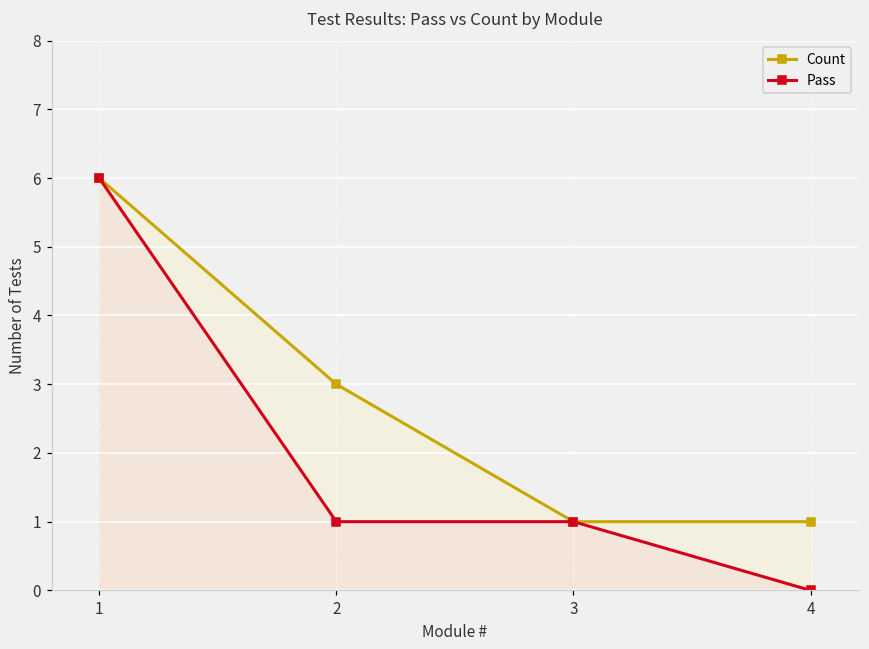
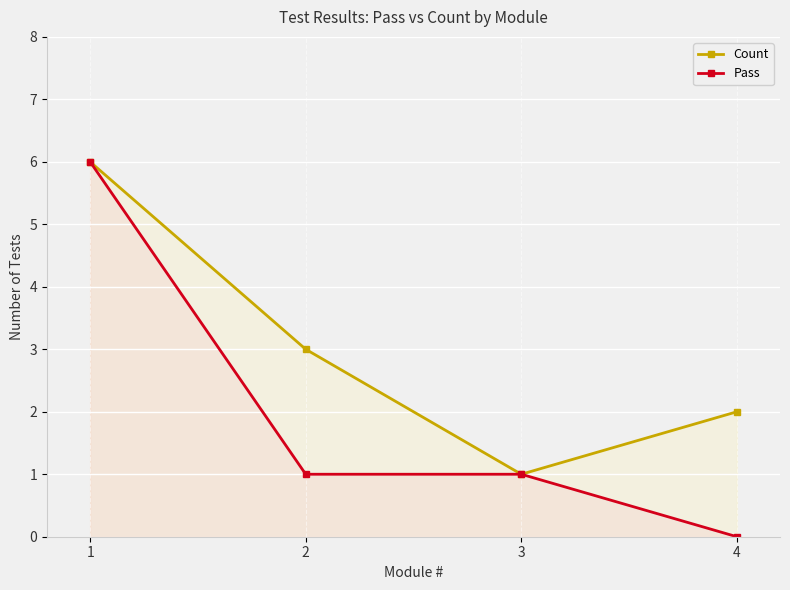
Count, 4: 1 -> 2
